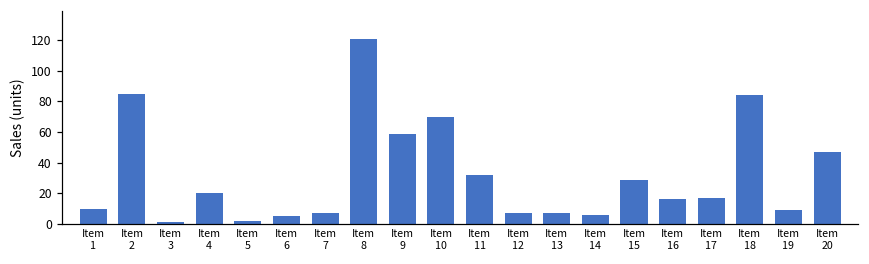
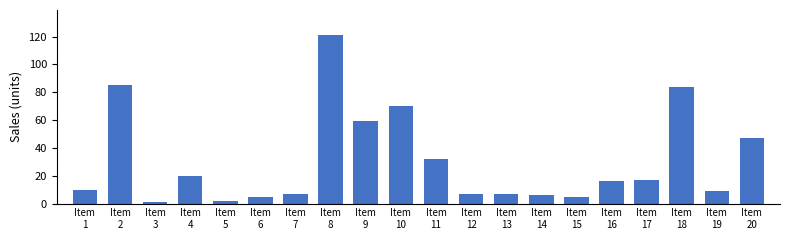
Item 15: 29 -> 5
